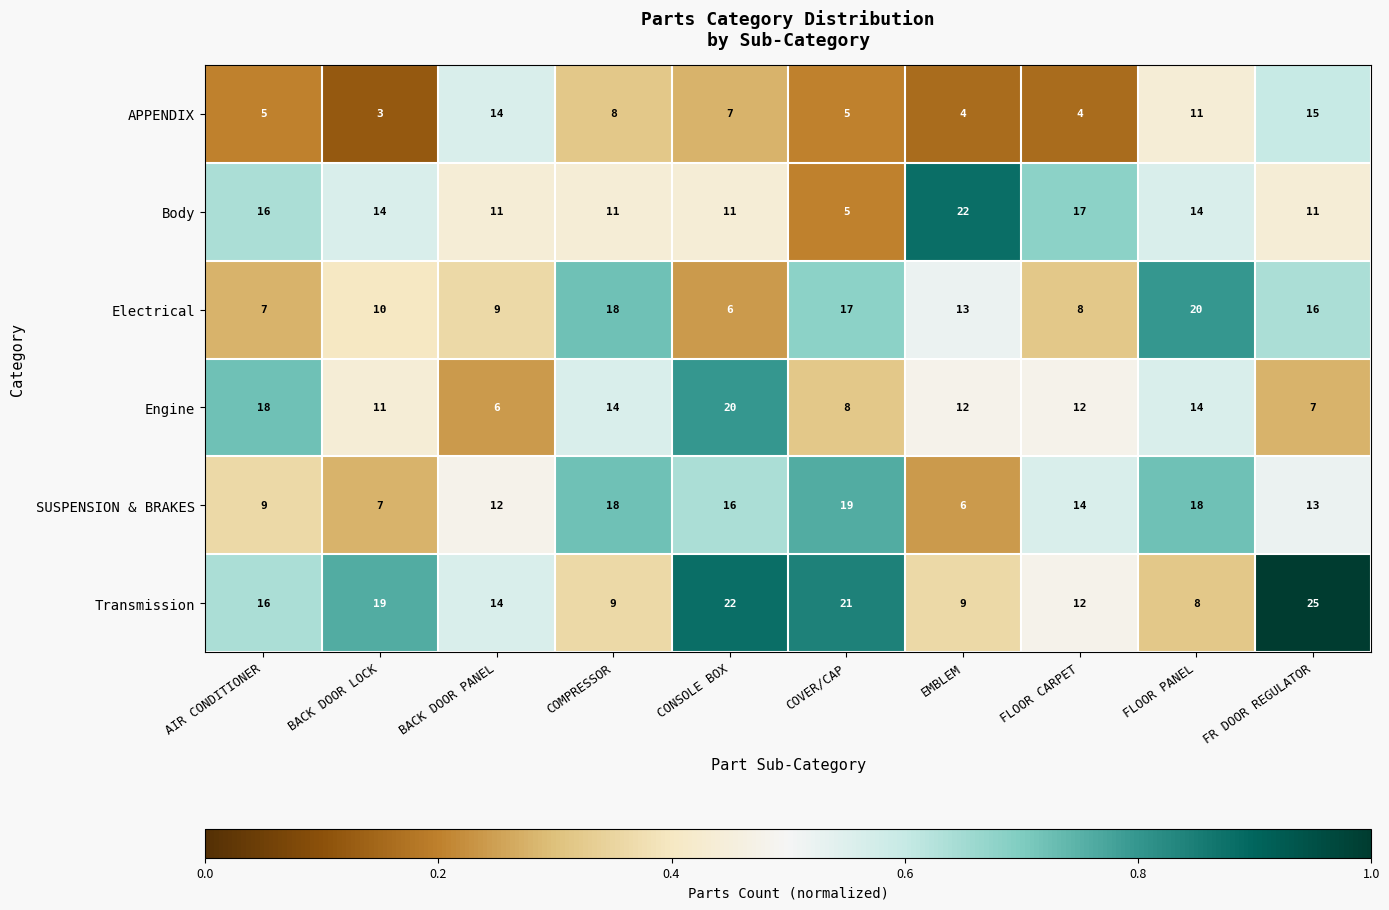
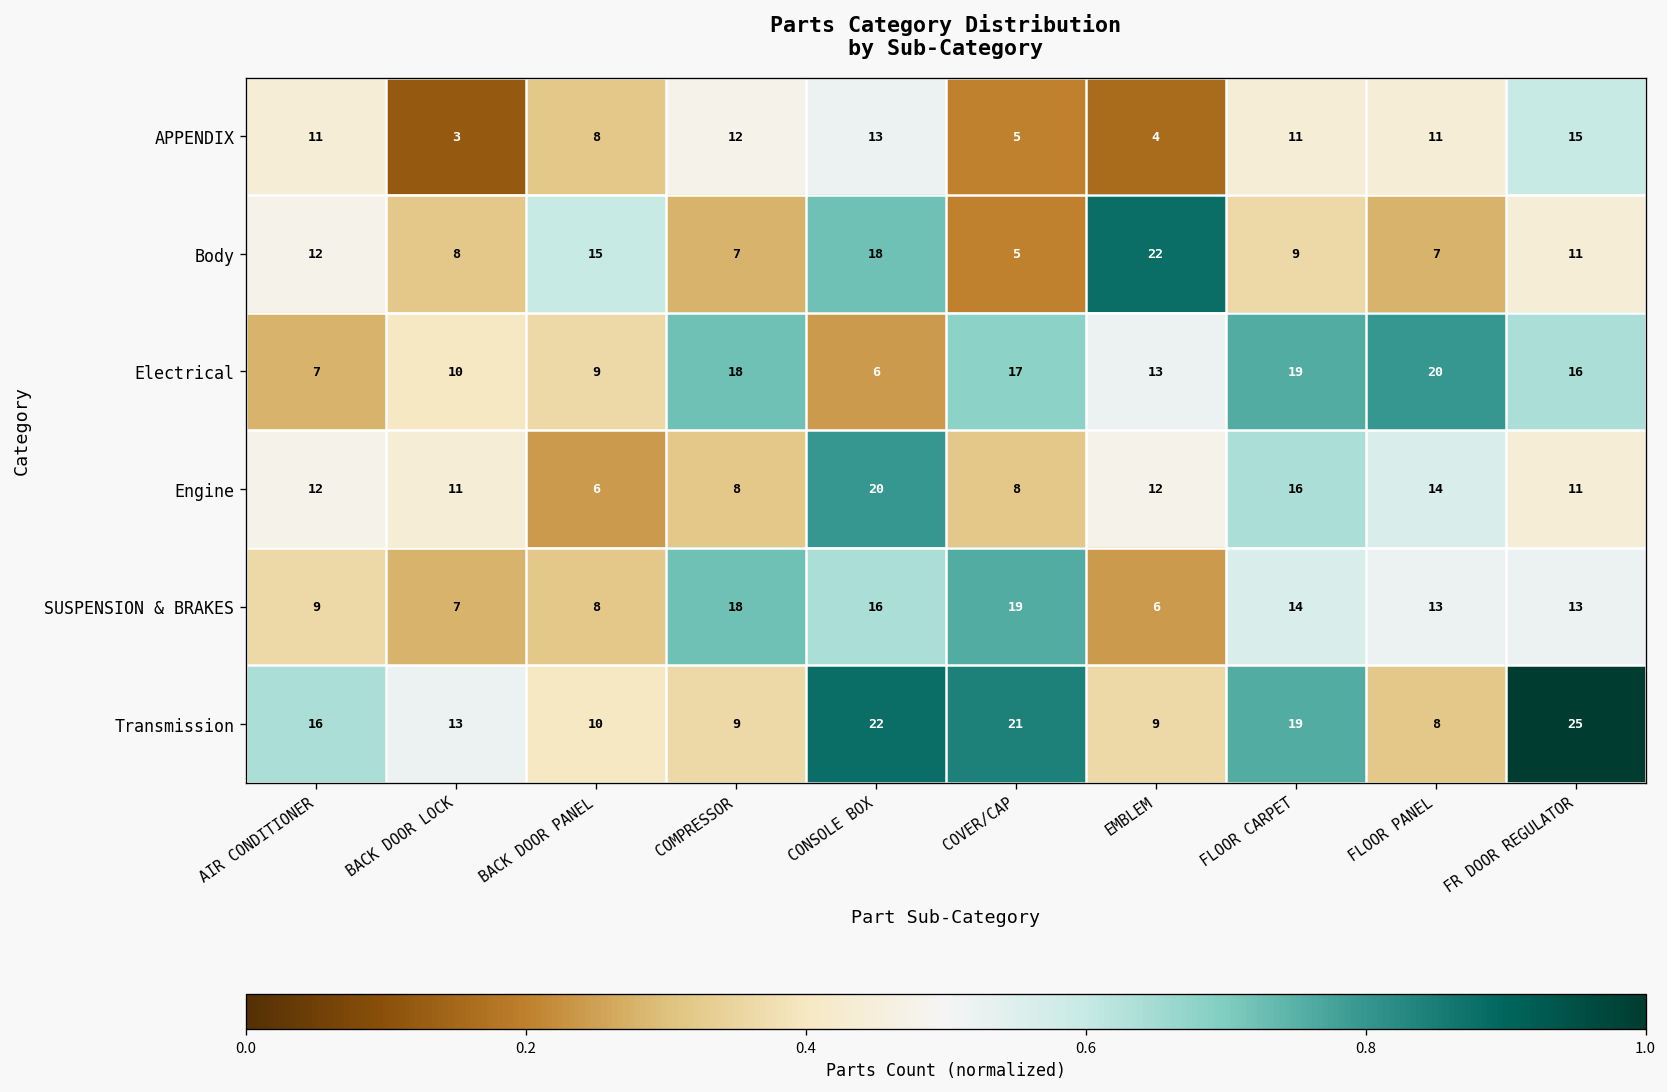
APPENDIX, AIR CONDITIONER: 5 -> 11
APPENDIX, BACK DOOR PANEL: 14 -> 8
APPENDIX, COMPRESSOR: 8 -> 12
APPENDIX, CONSOLE BOX: 7 -> 13
APPENDIX, FLOOR CARPET: 4 -> 11
Body, AIR CONDITIONER: 16 -> 12
Body, BACK DOOR LOCK: 14 -> 8
Body, BACK DOOR PANEL: 11 -> 15
Body, COMPRESSOR: 11 -> 7
Body, CONSOLE BOX: 11 -> 18
Body, FLOOR CARPET: 17 -> 9
Body, FLOOR PANEL: 14 -> 7
Electrical, FLOOR CARPET: 8 -> 19
Engine, AIR CONDITIONER: 18 -> 12
Engine, COMPRESSOR: 14 -> 8
Engine, FLOOR CARPET: 12 -> 16
Engine, FR DOOR REGULATOR: 7 -> 11
SUSPENSION & BRAKES, BACK DOOR PANEL: 12 -> 8
SUSPENSION & BRAKES, FLOOR PANEL: 18 -> 13
Transmission, BACK DOOR LOCK: 19 -> 13
Transmission, BACK DOOR PANEL: 14 -> 10
Transmission, FLOOR CARPET: 12 -> 19
